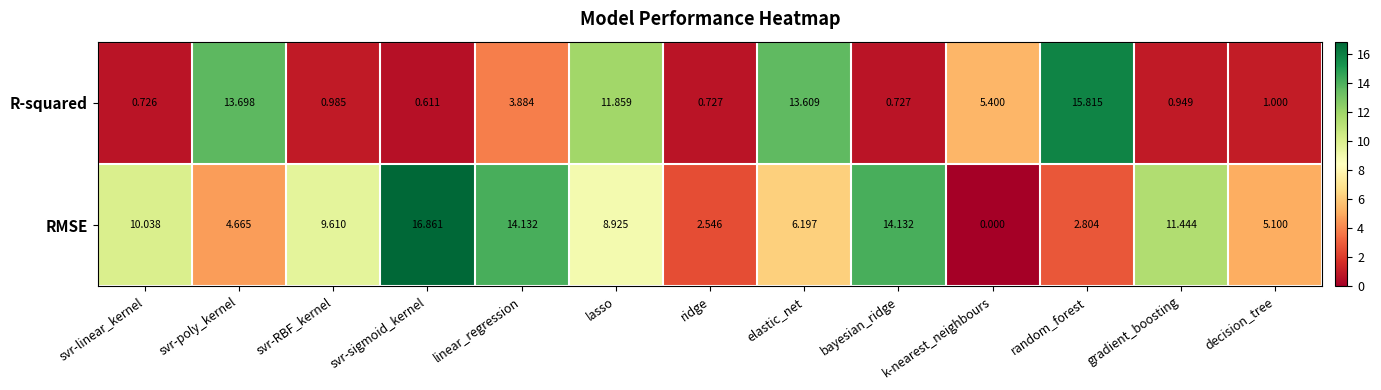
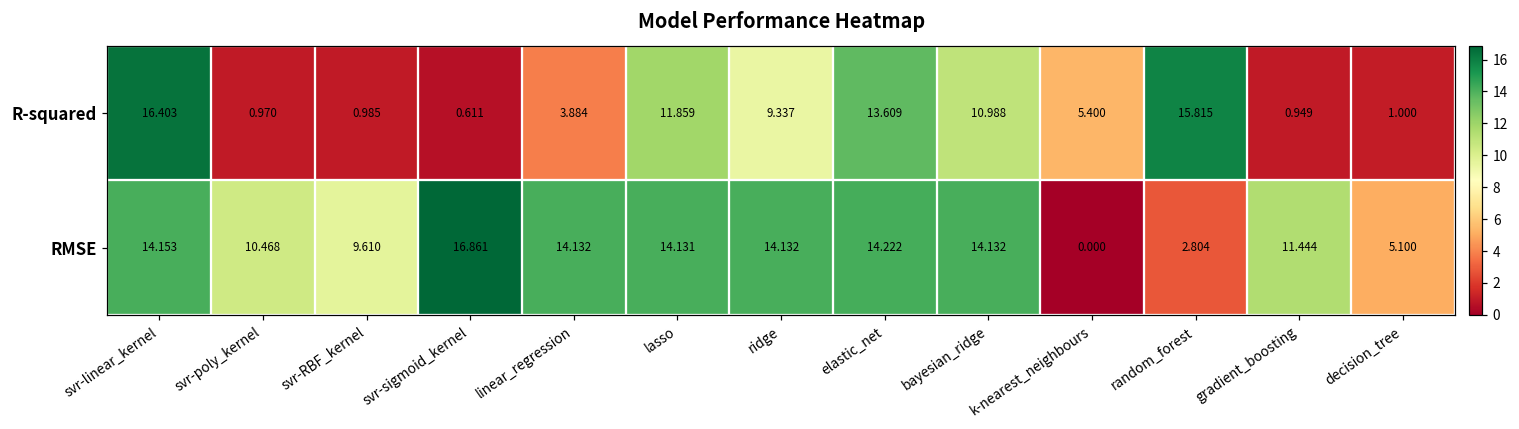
R-squared, svr-linear_kernel: 0.726 -> 16.403
R-squared, svr-poly_kernel: 13.698 -> 0.970
R-squared, ridge: 0.727 -> 9.337
R-squared, bayesian_ridge: 0.727 -> 10.988
RMSE, svr-linear_kernel: 10.038 -> 14.153
RMSE, svr-poly_kernel: 4.665 -> 10.468
RMSE, lasso: 8.925 -> 14.131
RMSE, ridge: 2.546 -> 14.132
RMSE, elastic_net: 6.197 -> 14.222
